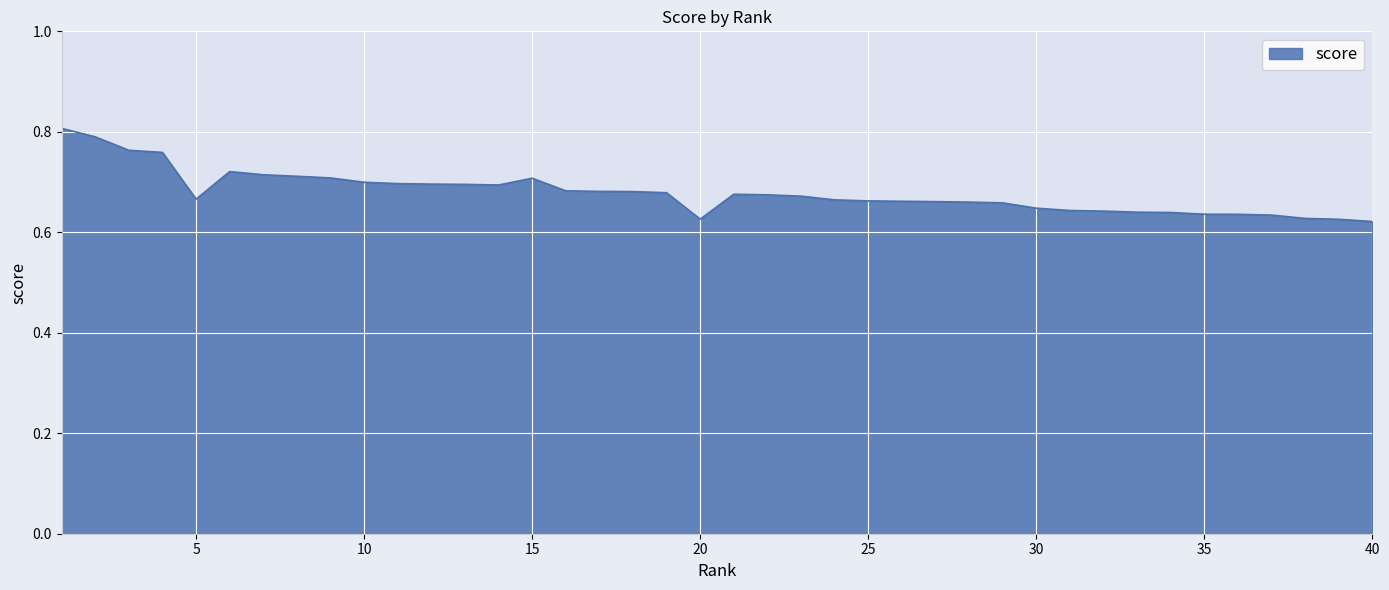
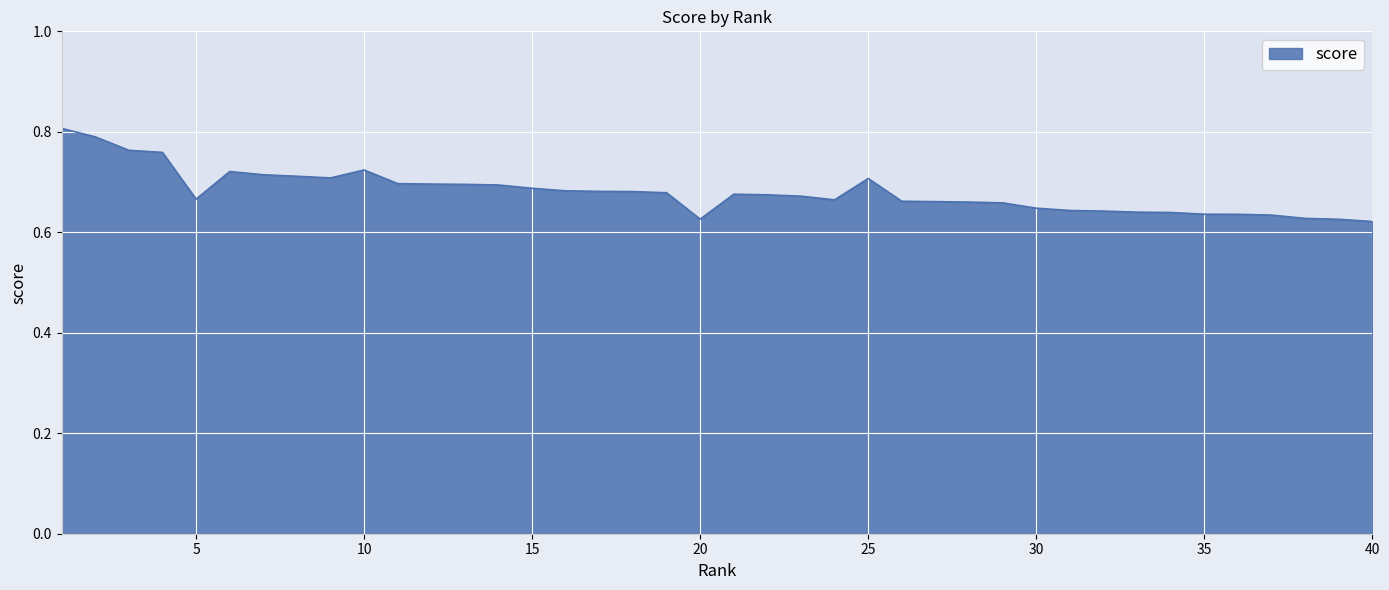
10: 0.70 -> 0.72
15: 0.71 -> 0.69
25: 0.66 -> 0.71
